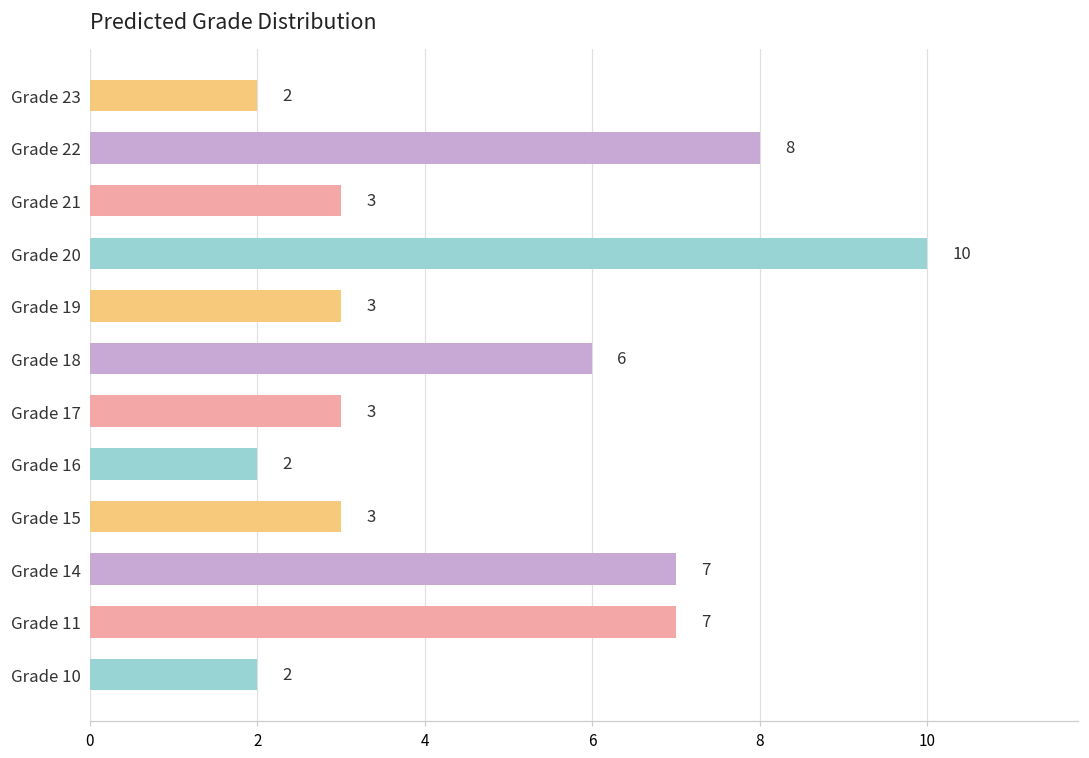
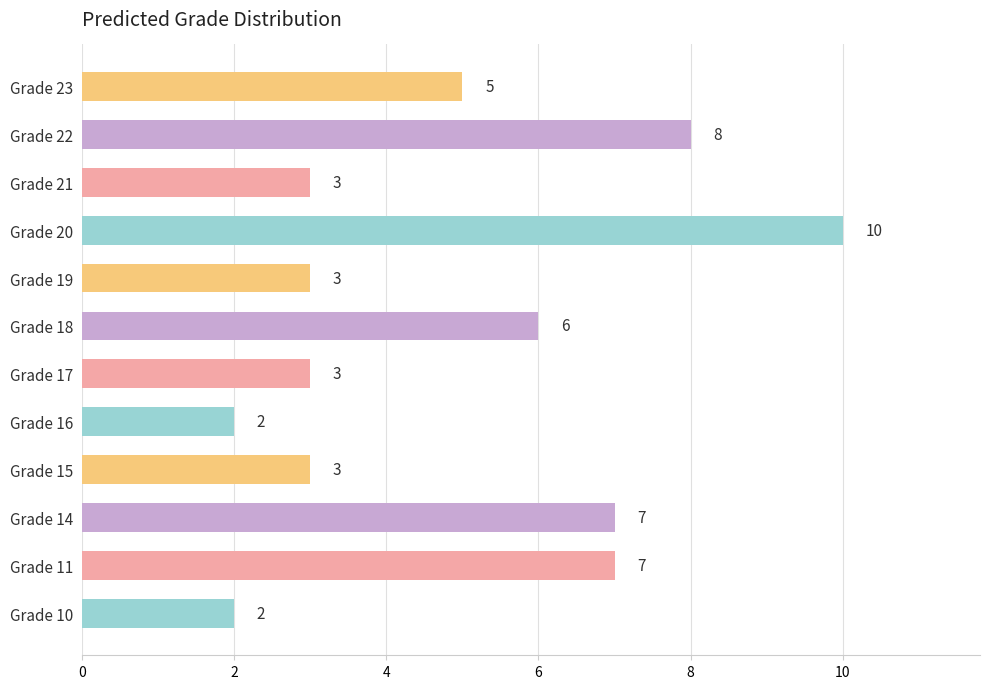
Grade 23: 2 -> 5
